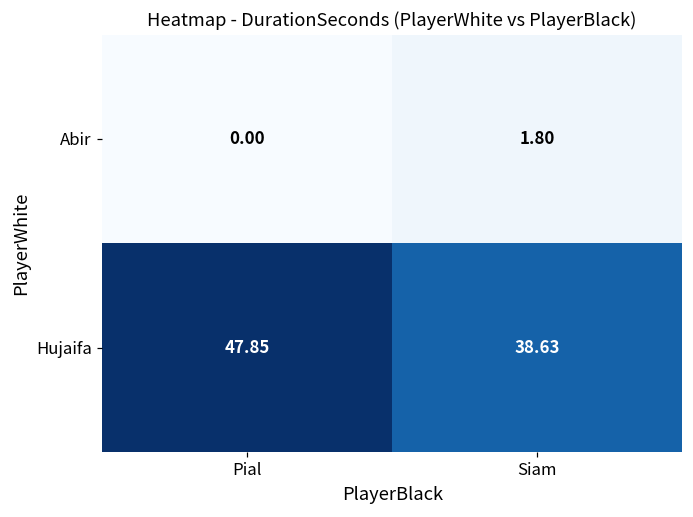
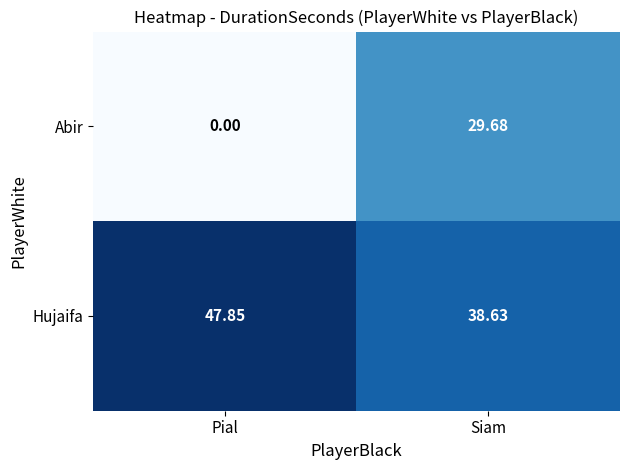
Abir, Siam: 1.80 -> 29.68
